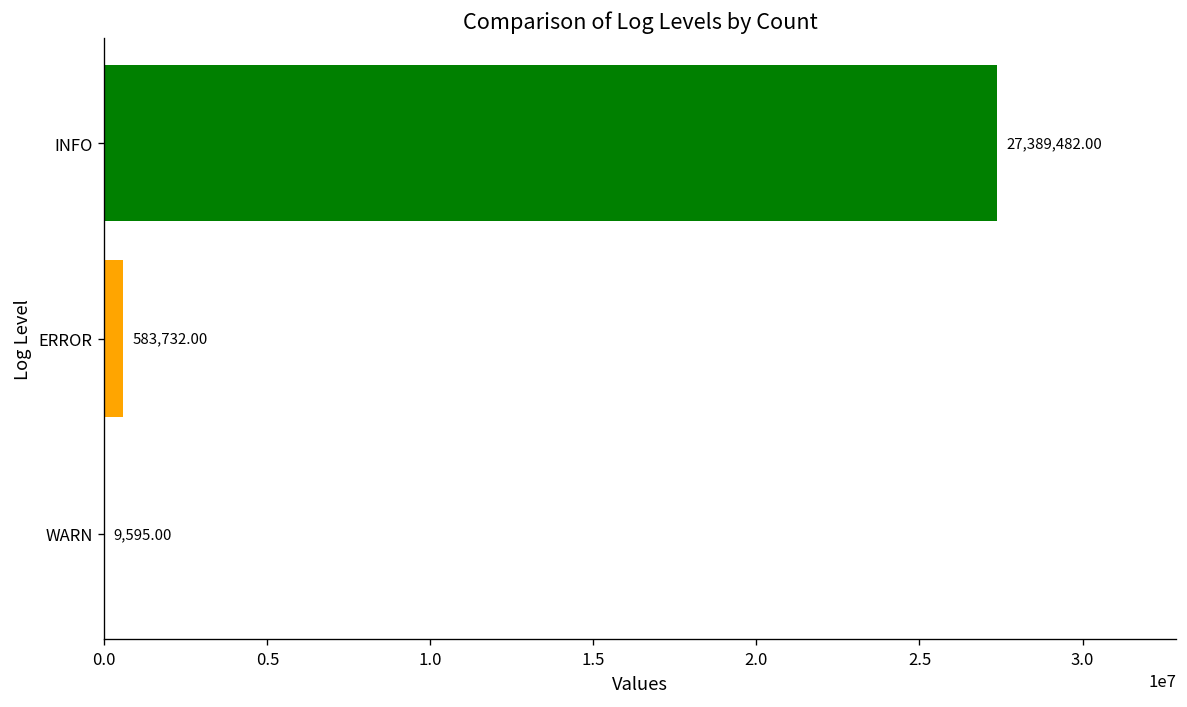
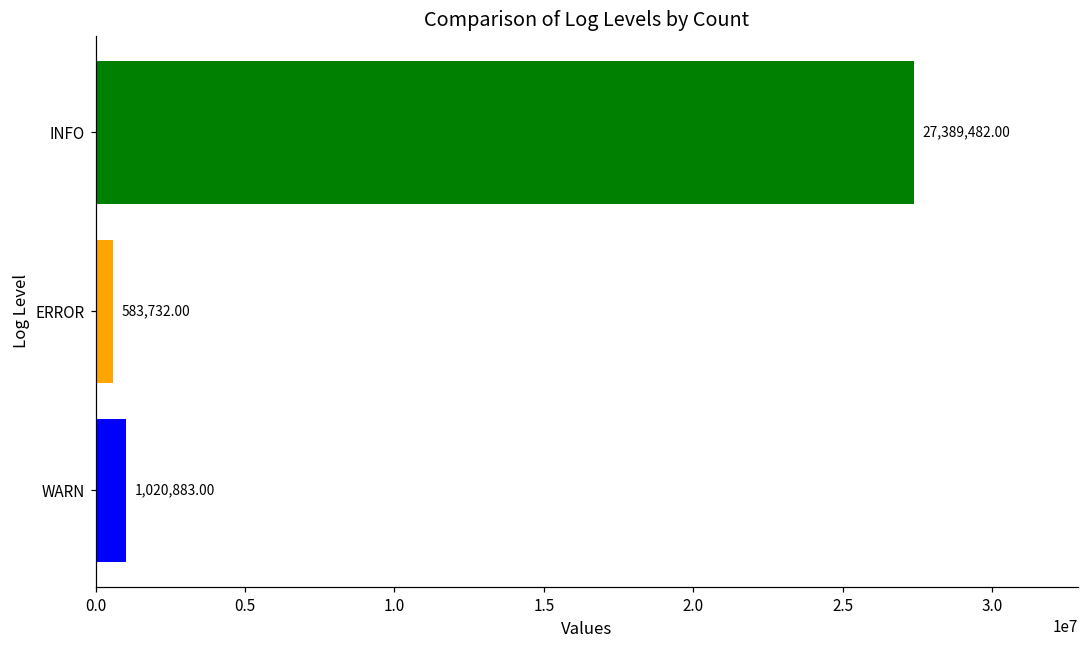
WARN: 9,595.00 -> 1,020,883.00
